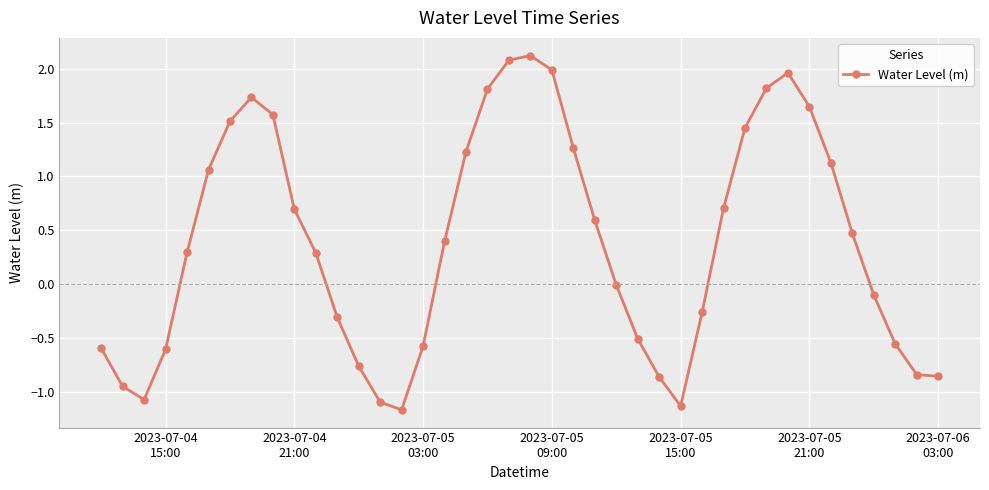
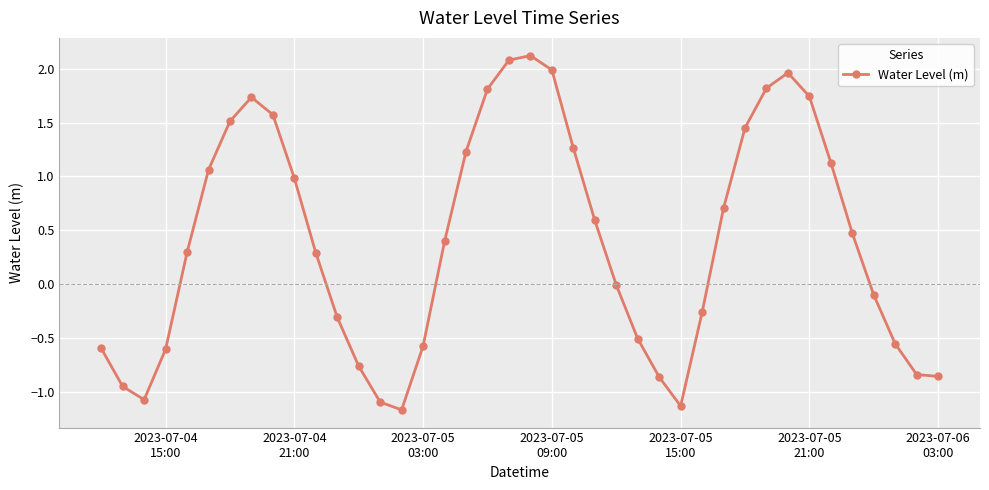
2023-07-04 21:00: 0.70 -> 0.98
2023-07-05 21:00: 1.65 -> 1.74
